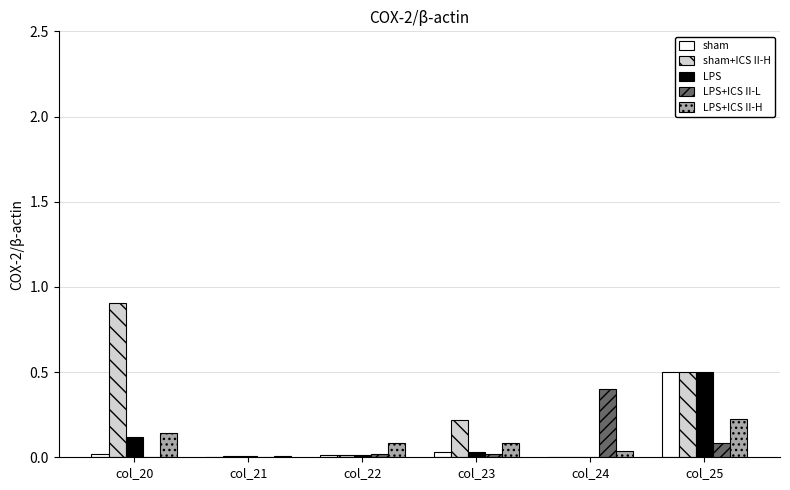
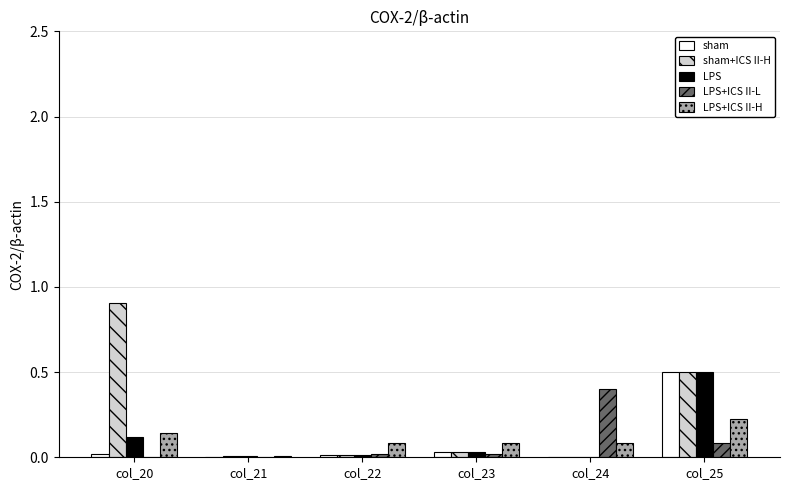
sham+ICS II-H, col_23: 0.22 -> 0.03
LPS+ICS II-H, col_24: 0.04 -> 0.08
